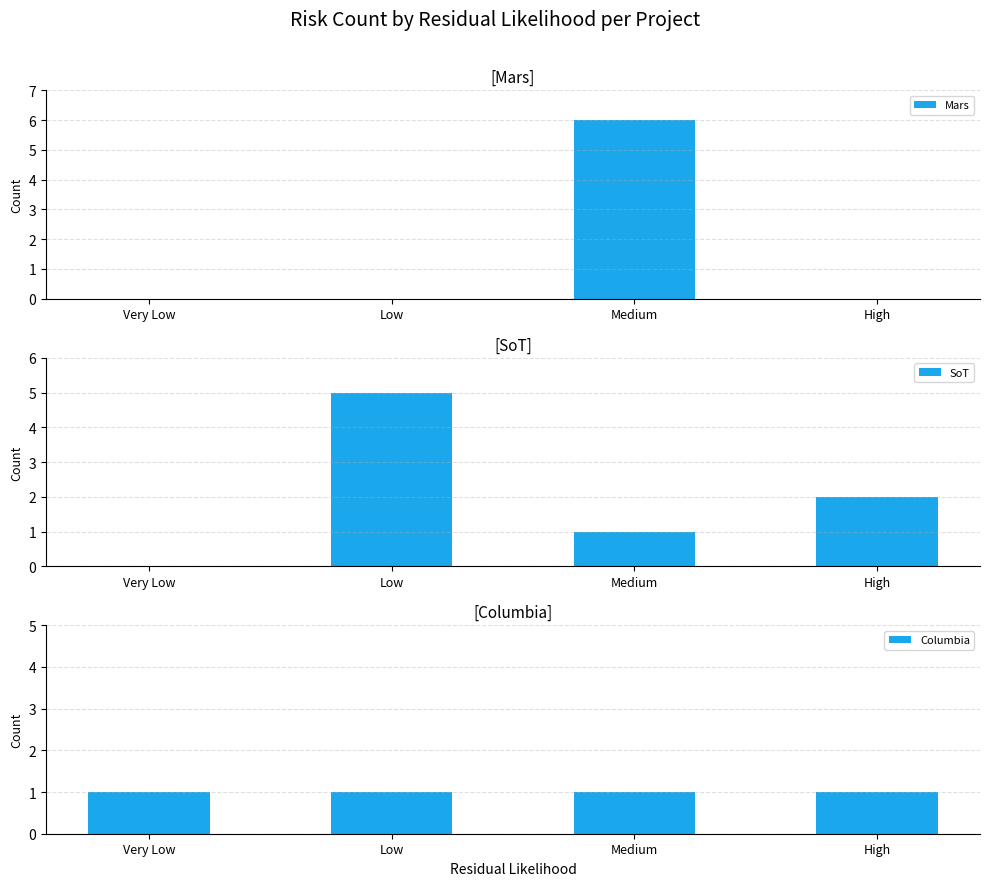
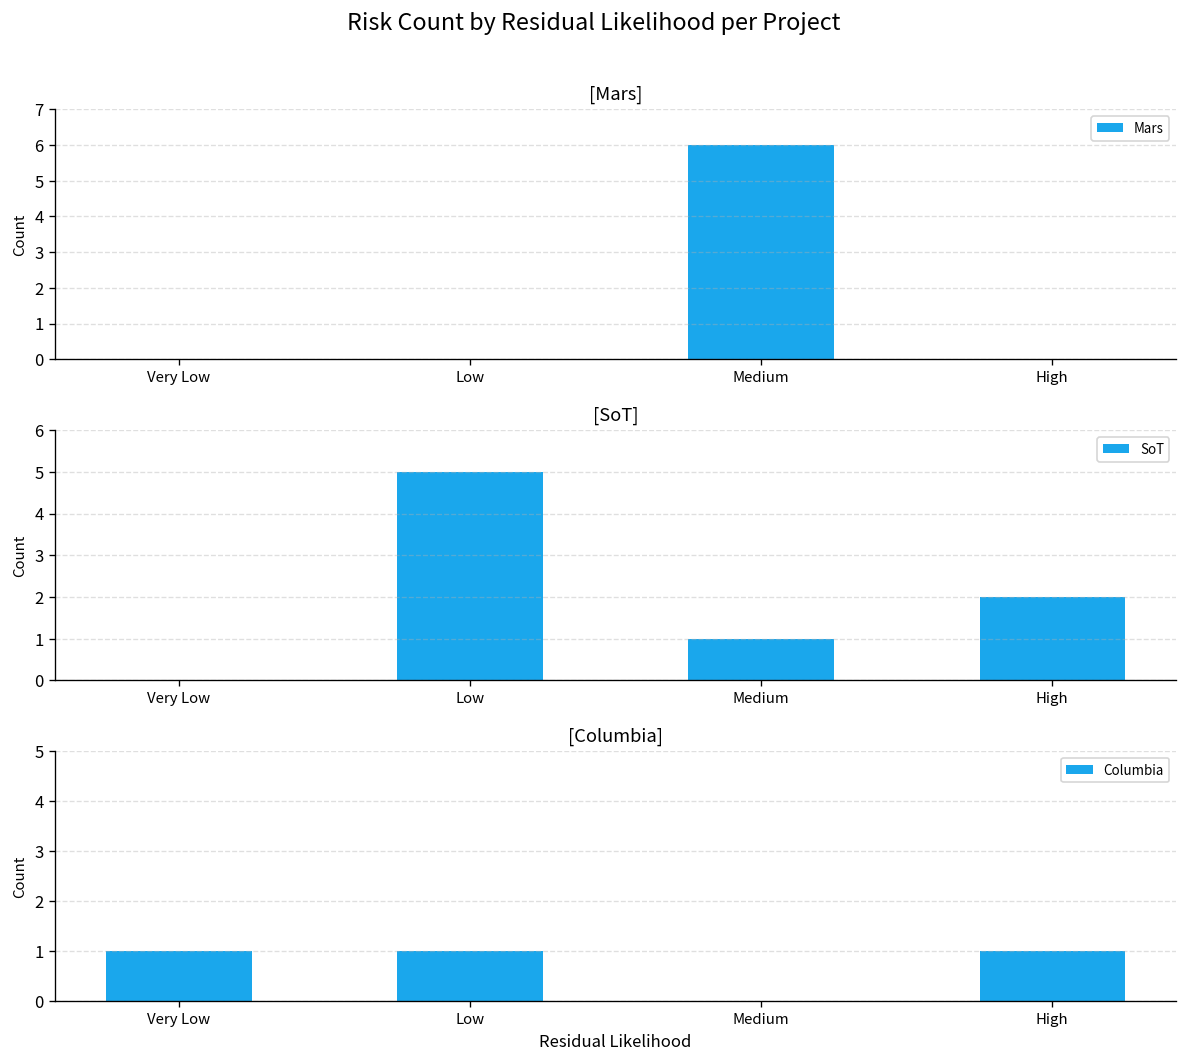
[Columbia], Medium: 1 -> 0
